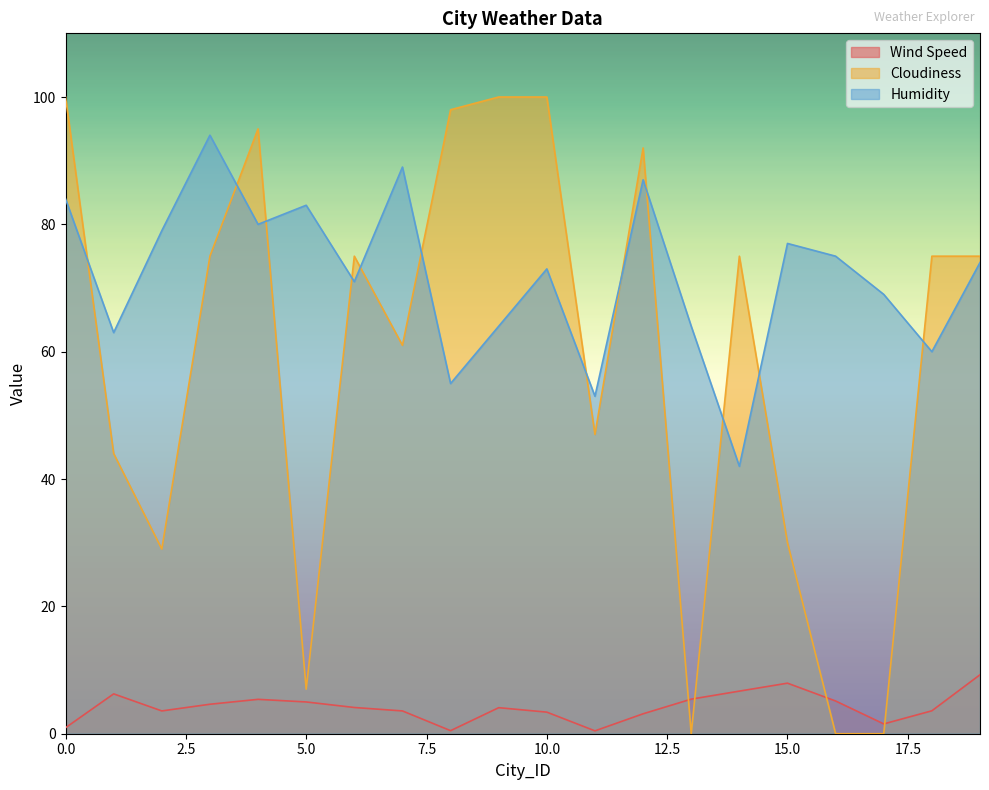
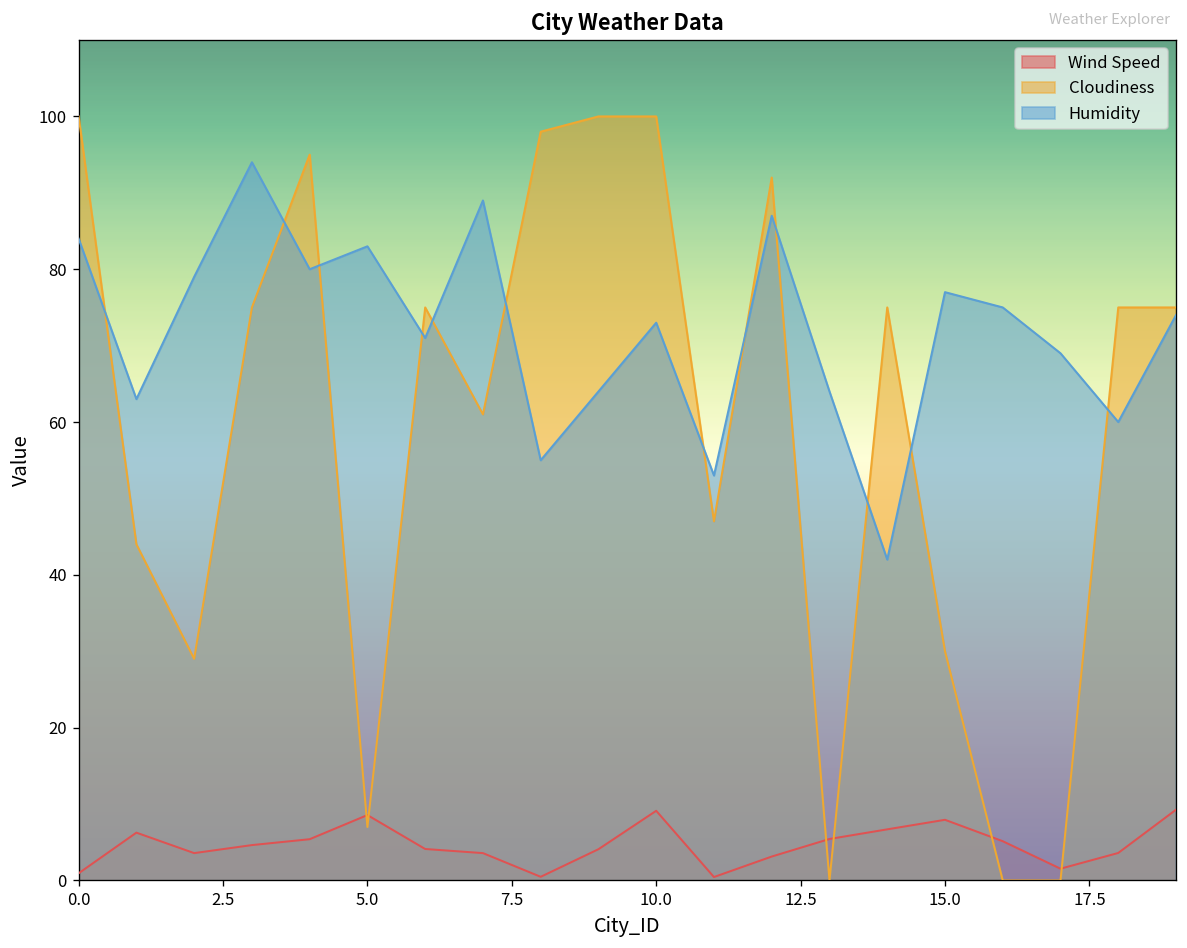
Wind Speed, 5.0: 5 -> 9
Wind Speed, 10.0: 3 -> 9
